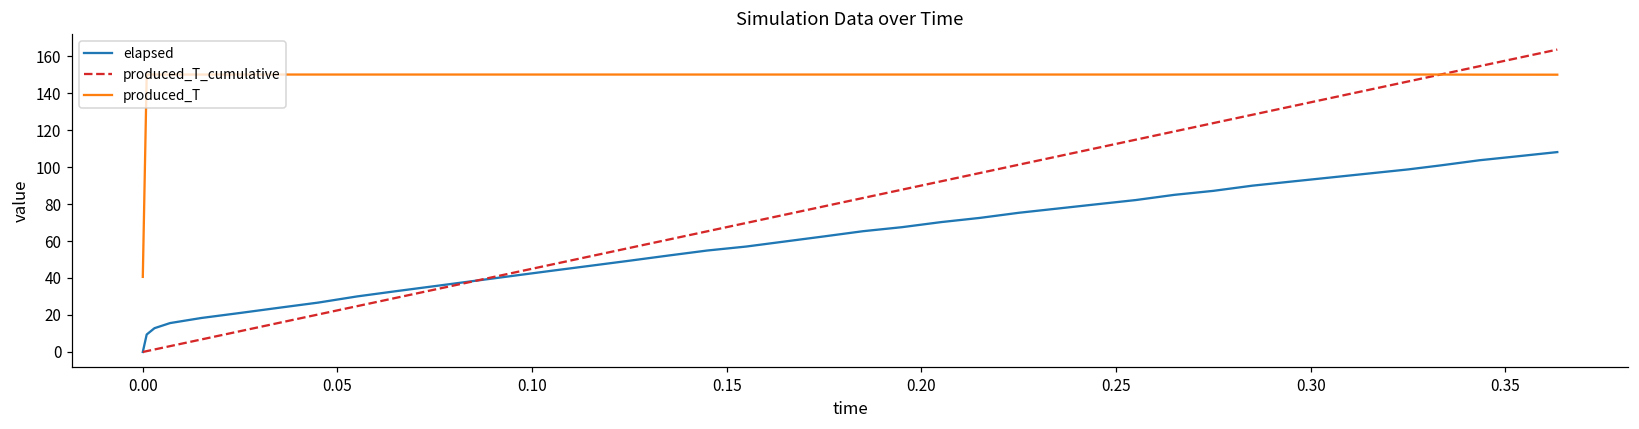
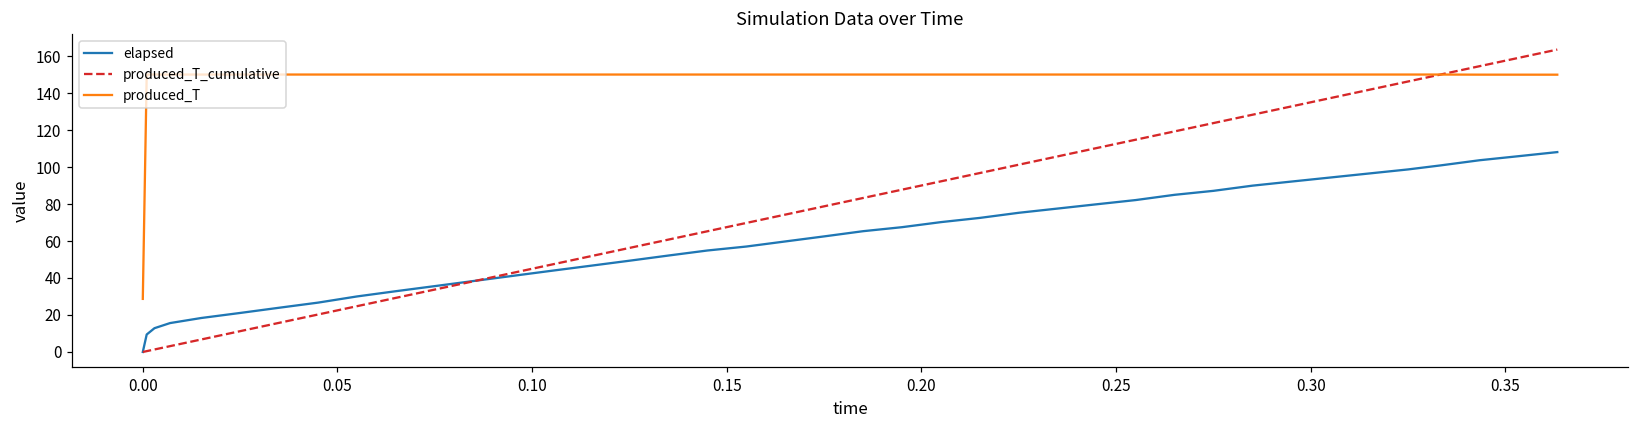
produced_T, 0.00: 41 -> 29
